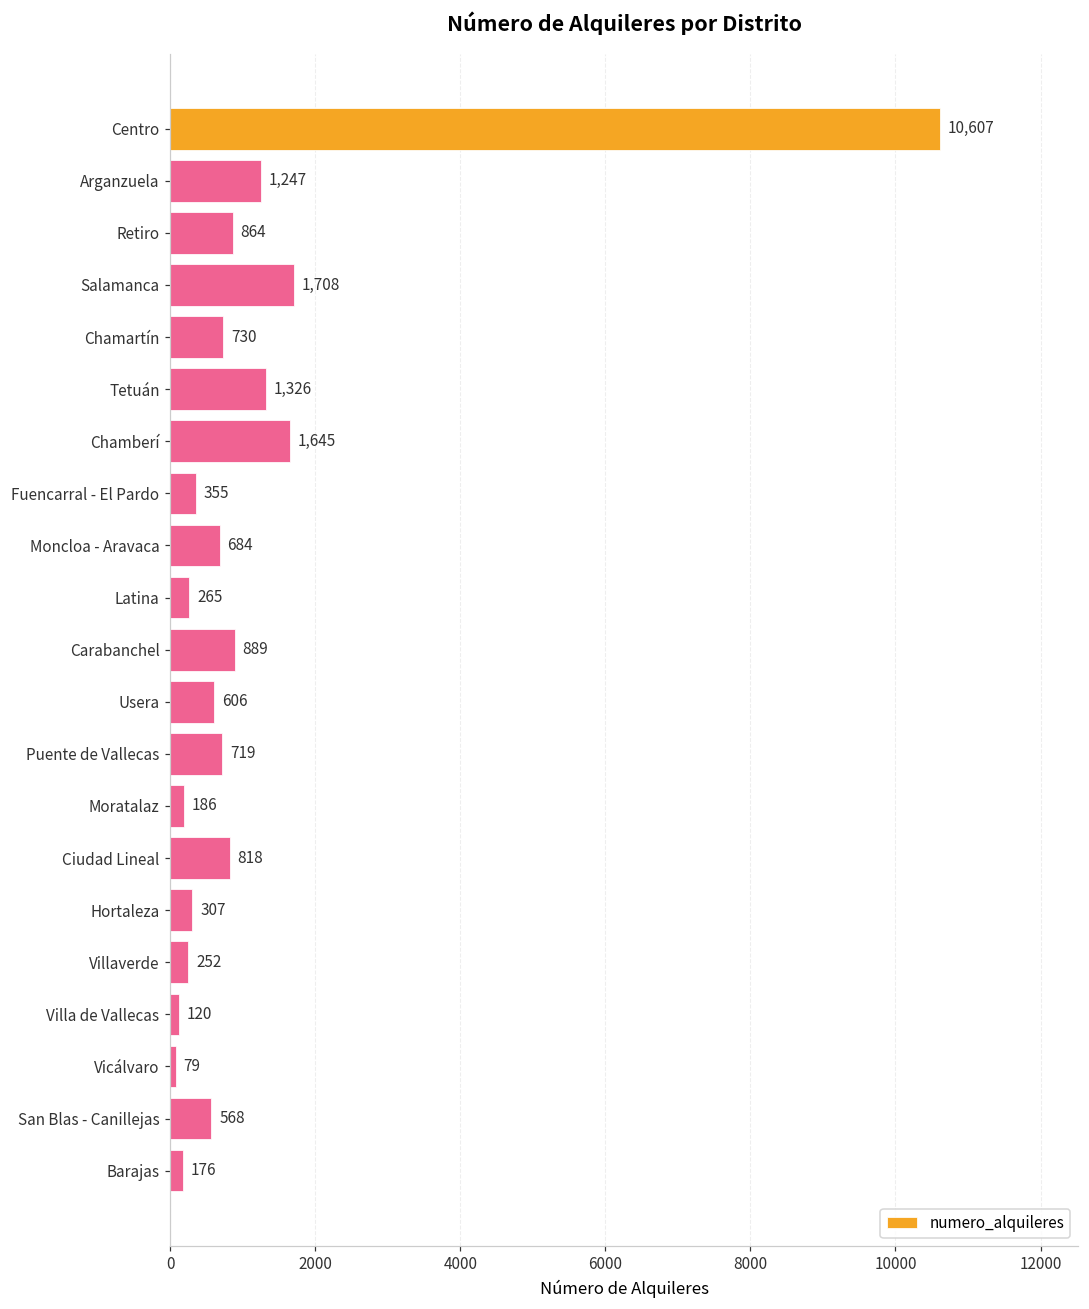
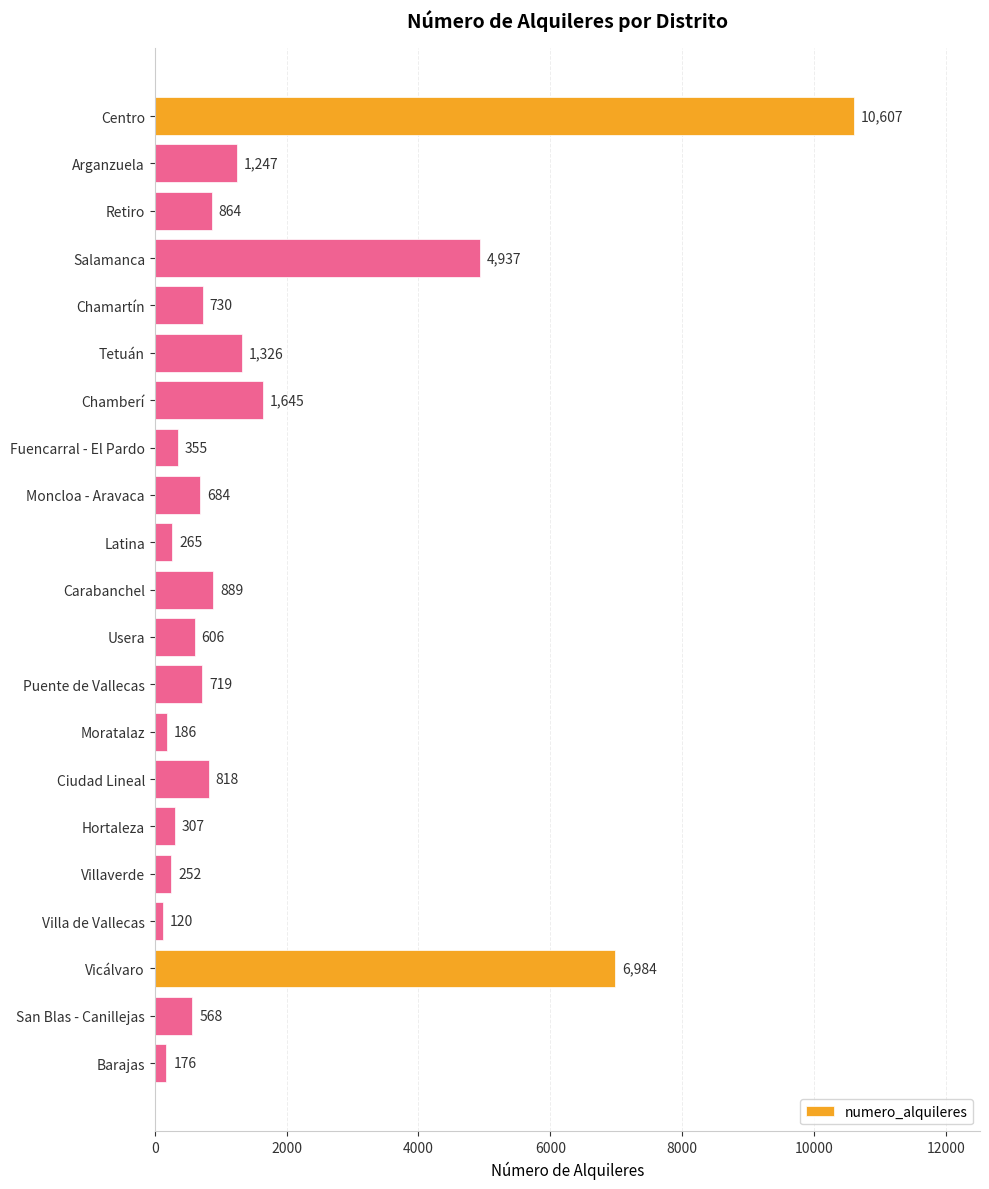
Salamanca: 1,708 -> 4,937
Vicálvaro: 79 -> 6,984
